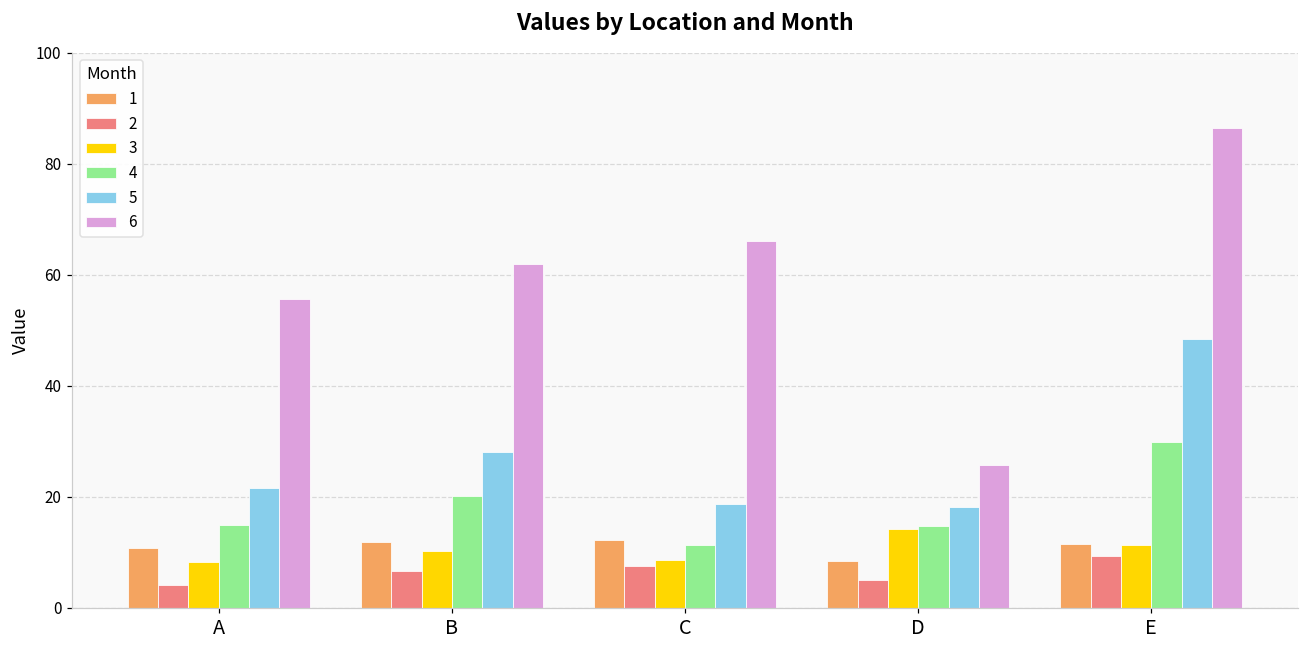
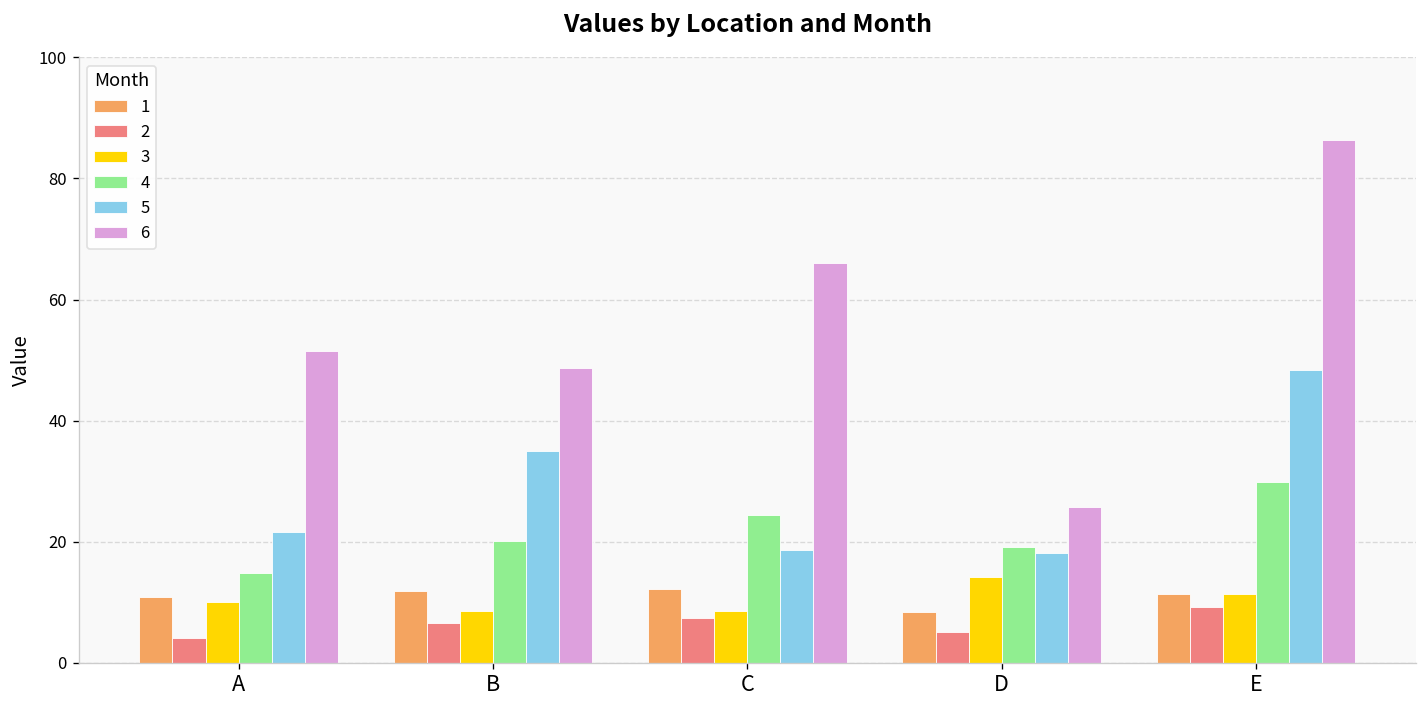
3, A: 8 -> 10
6, A: 56 -> 52
3, B: 10 -> 9
5, B: 28 -> 35
6, B: 62 -> 49
4, C: 11 -> 24
4, D: 15 -> 19
